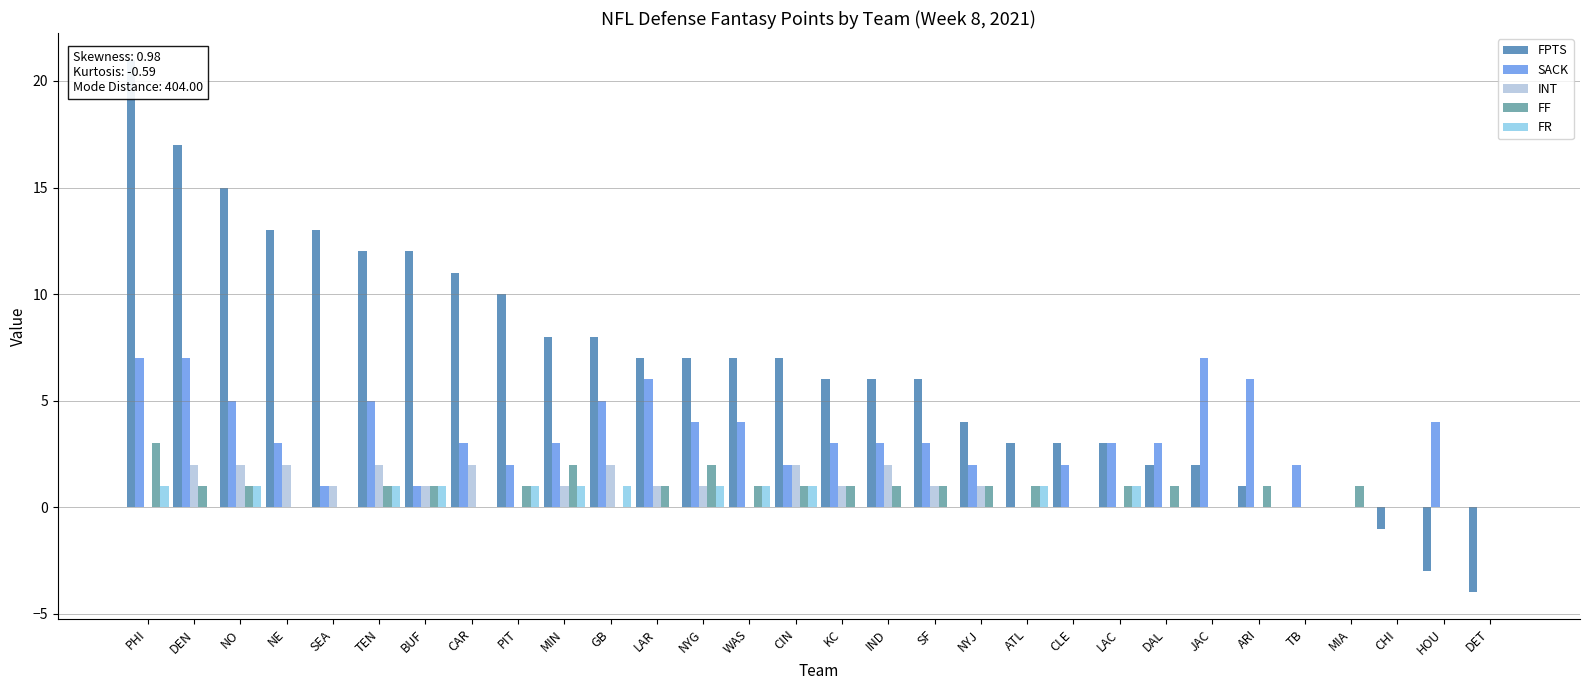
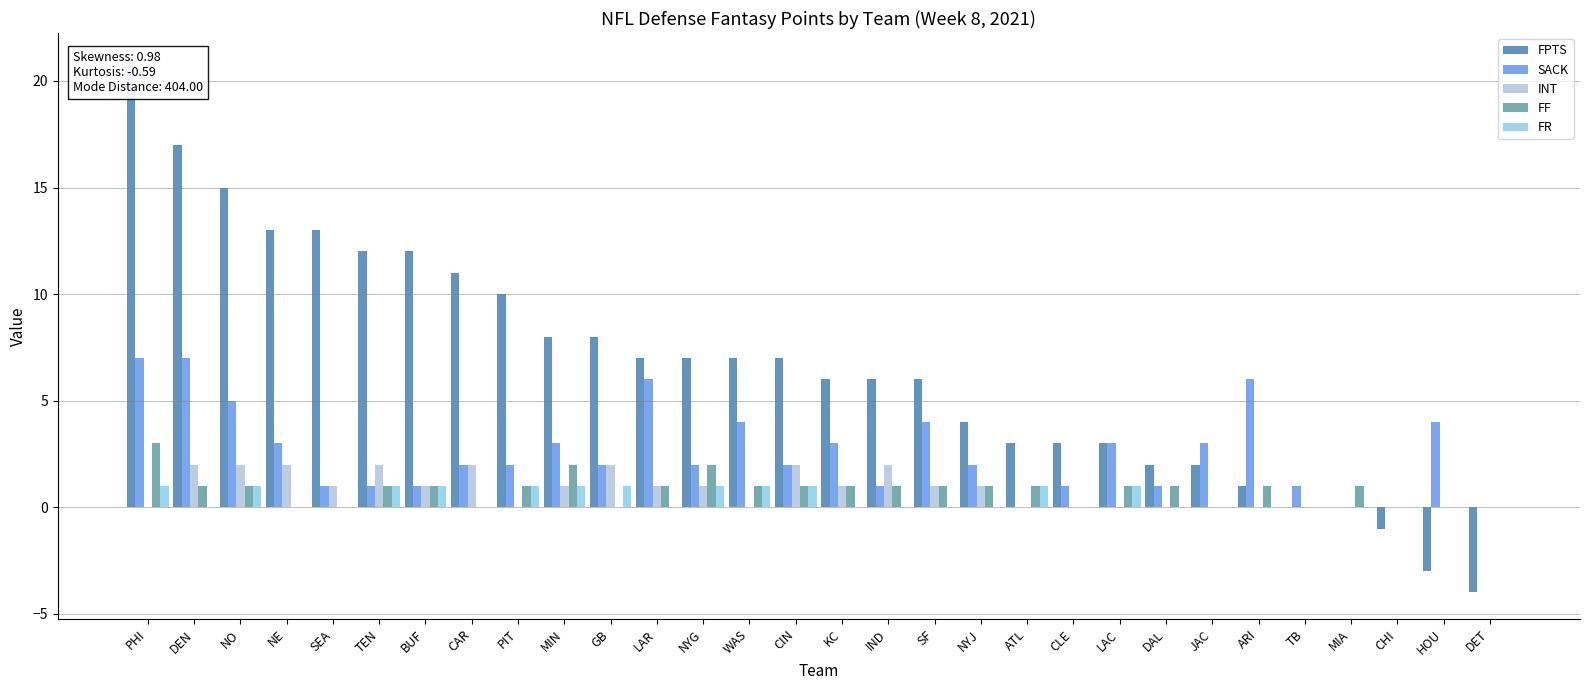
SACK, TEN: 5 -> 1
SACK, CAR: 3 -> 2
SACK, GB: 5 -> 2
SACK, NYG: 4 -> 2
SACK, IND: 3 -> 1
SACK, SF: 3 -> 4
SACK, CLE: 2 -> 1
SACK, DAL: 3 -> 1
SACK, JAC: 7 -> 3
SACK, TB: 2 -> 1
